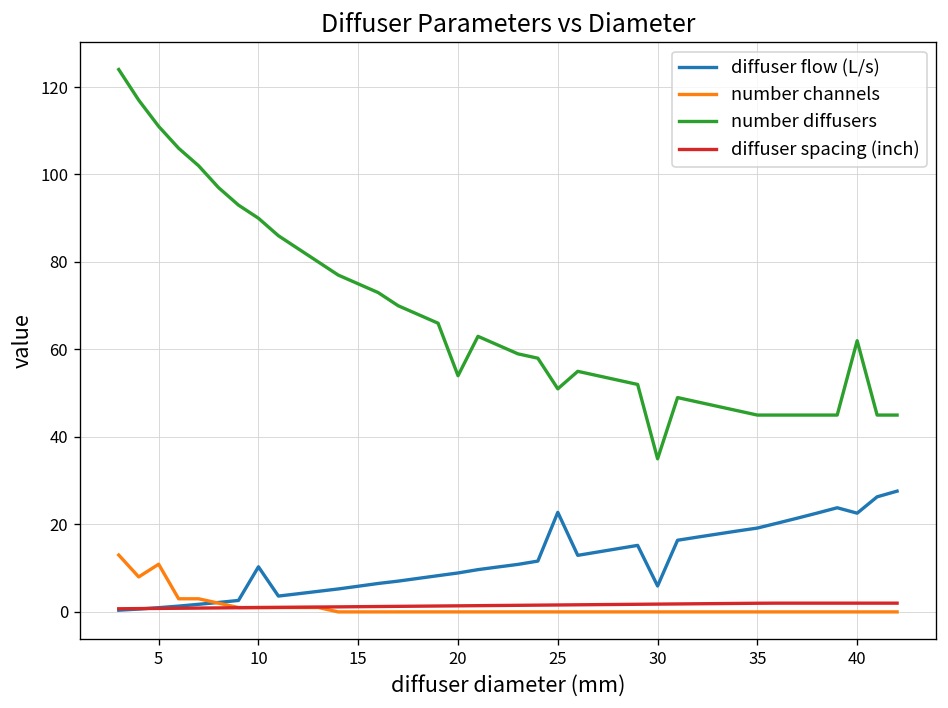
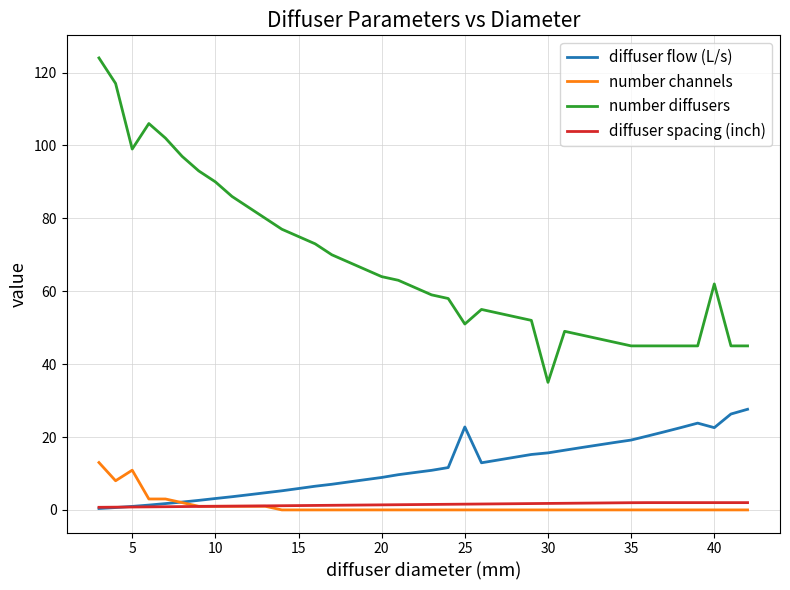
number diffusers, 5: 111 -> 99
diffuser flow (L/s), 10: 10 -> 3
number diffusers, 20: 54 -> 64
diffuser flow (L/s), 30: 6 -> 16
